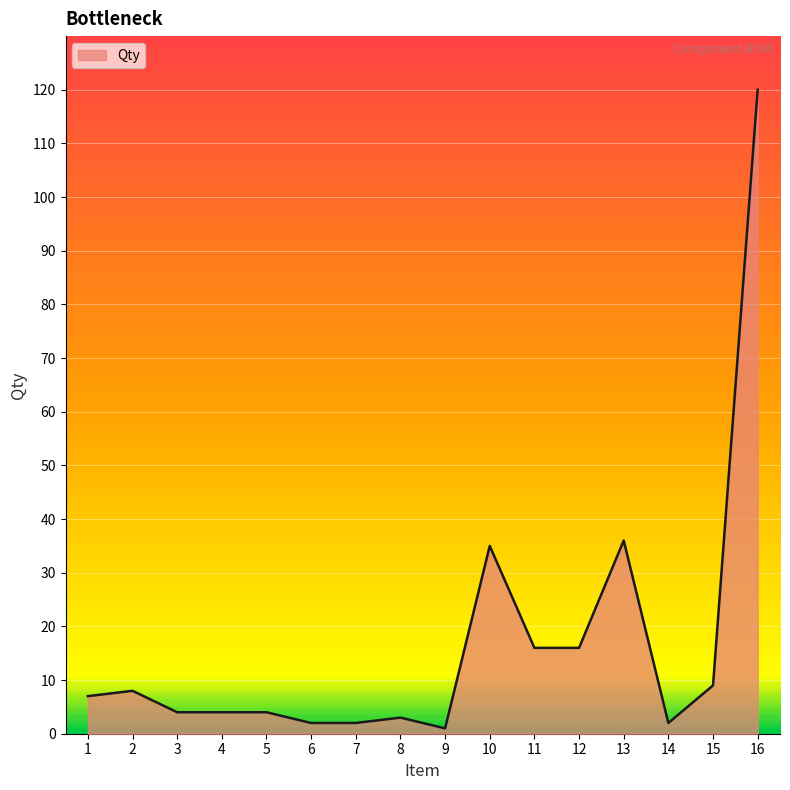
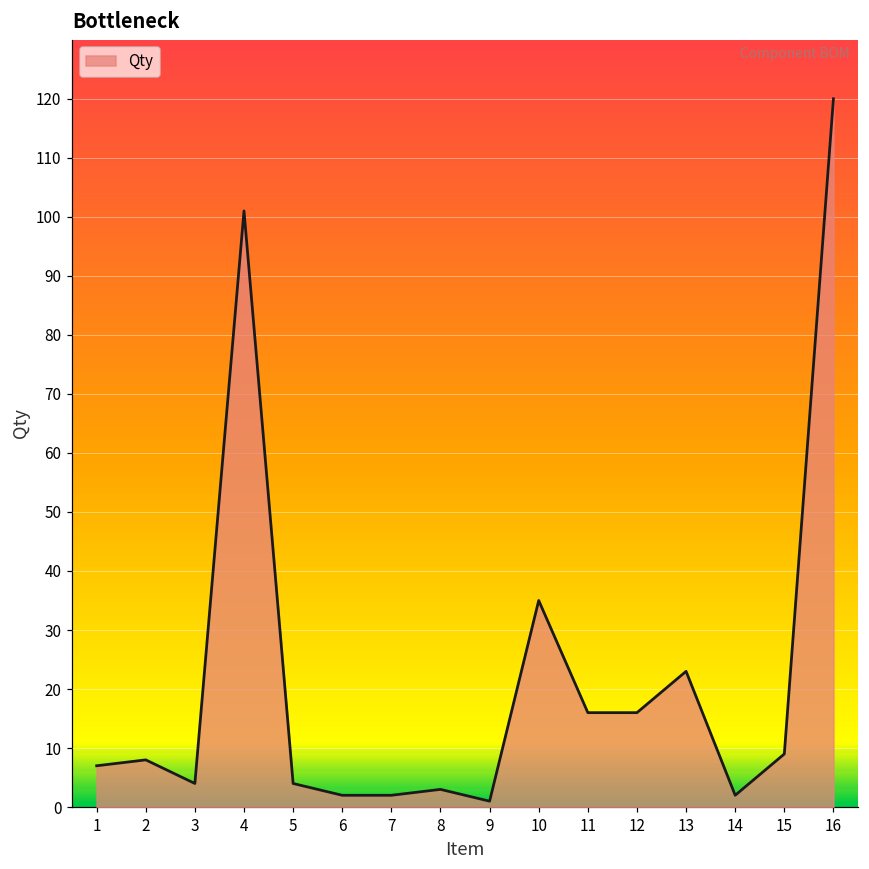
4: 4 -> 101
13: 36 -> 23
